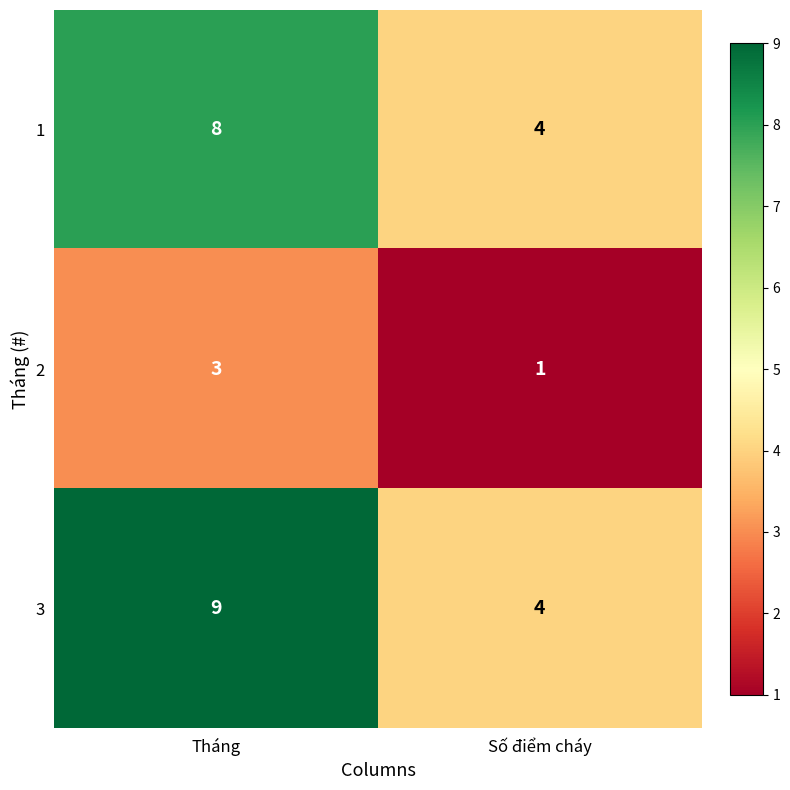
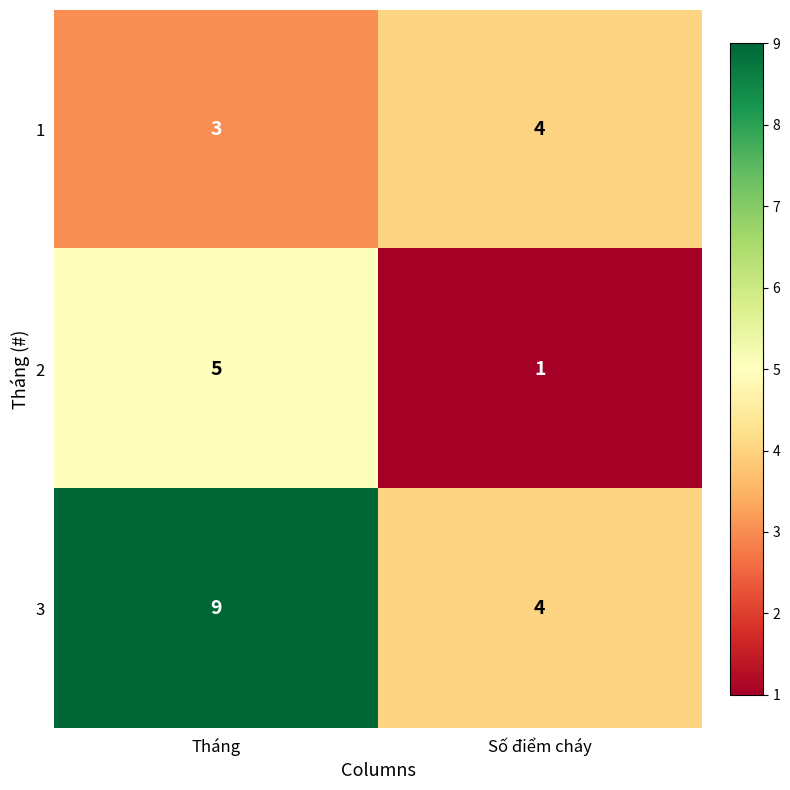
1, Tháng: 8 -> 3
2, Tháng: 3 -> 5
